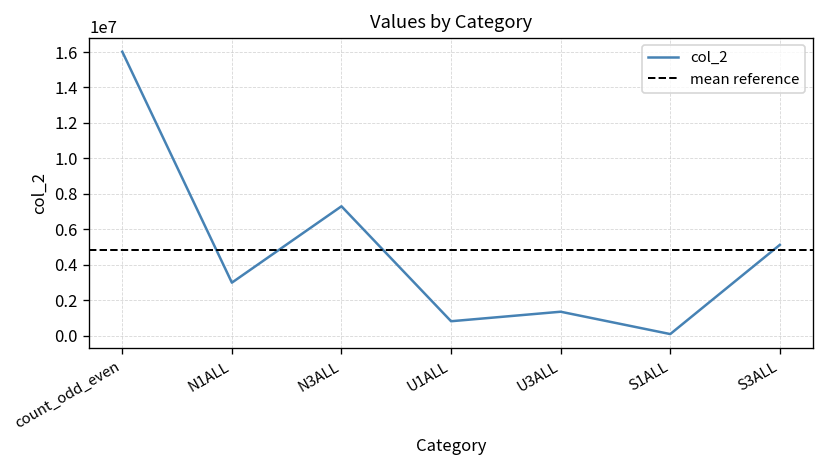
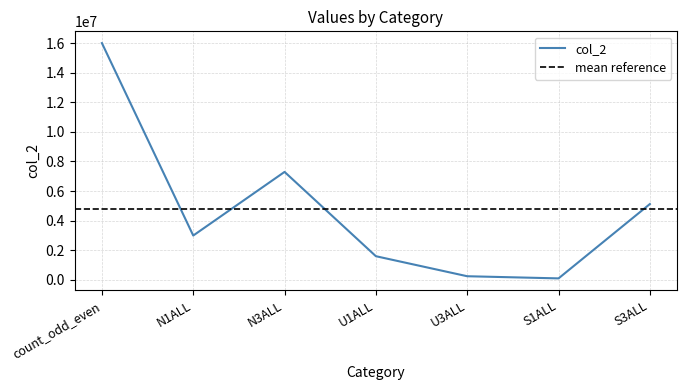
U1ALL: 800000 -> 1600000
U3ALL: 1300000 -> 200000
